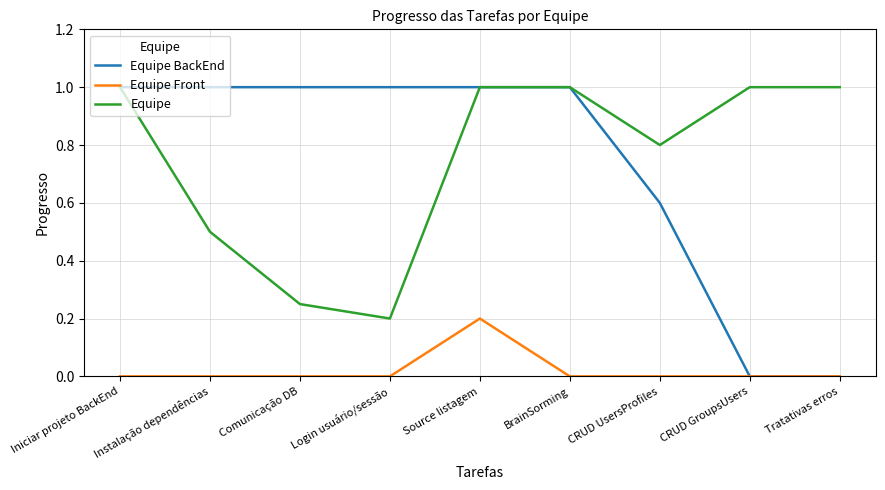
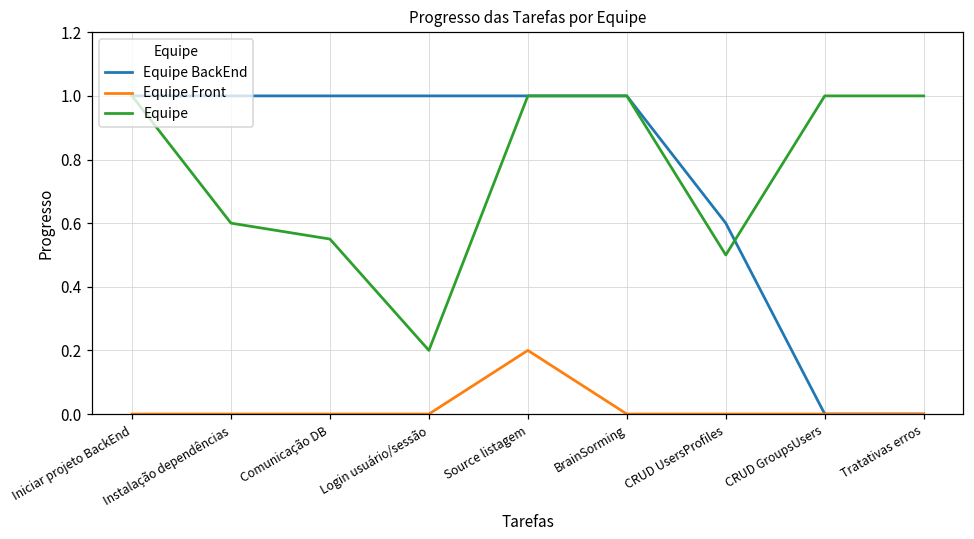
Equipe, Instalação dependências: 0.5 -> 0.6
Equipe, Comunicação DB: 0.25 -> 0.55
Equipe, CRUD UsersProfiles: 0.8 -> 0.5
